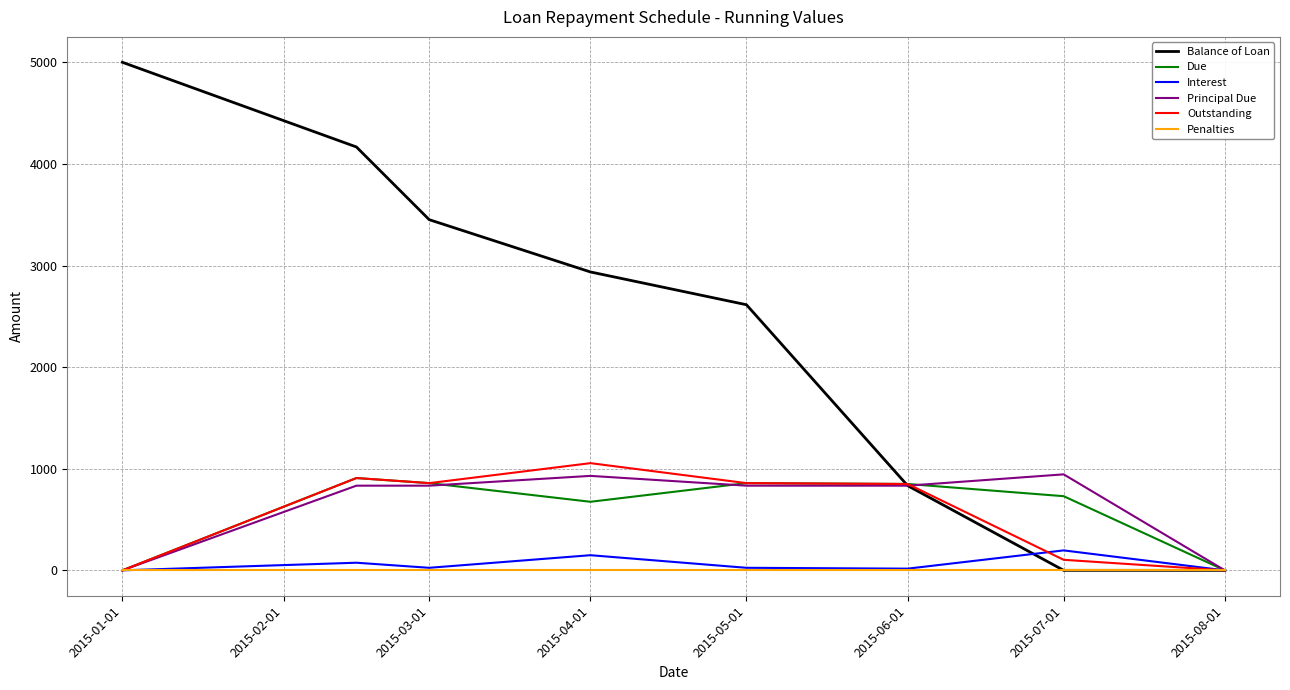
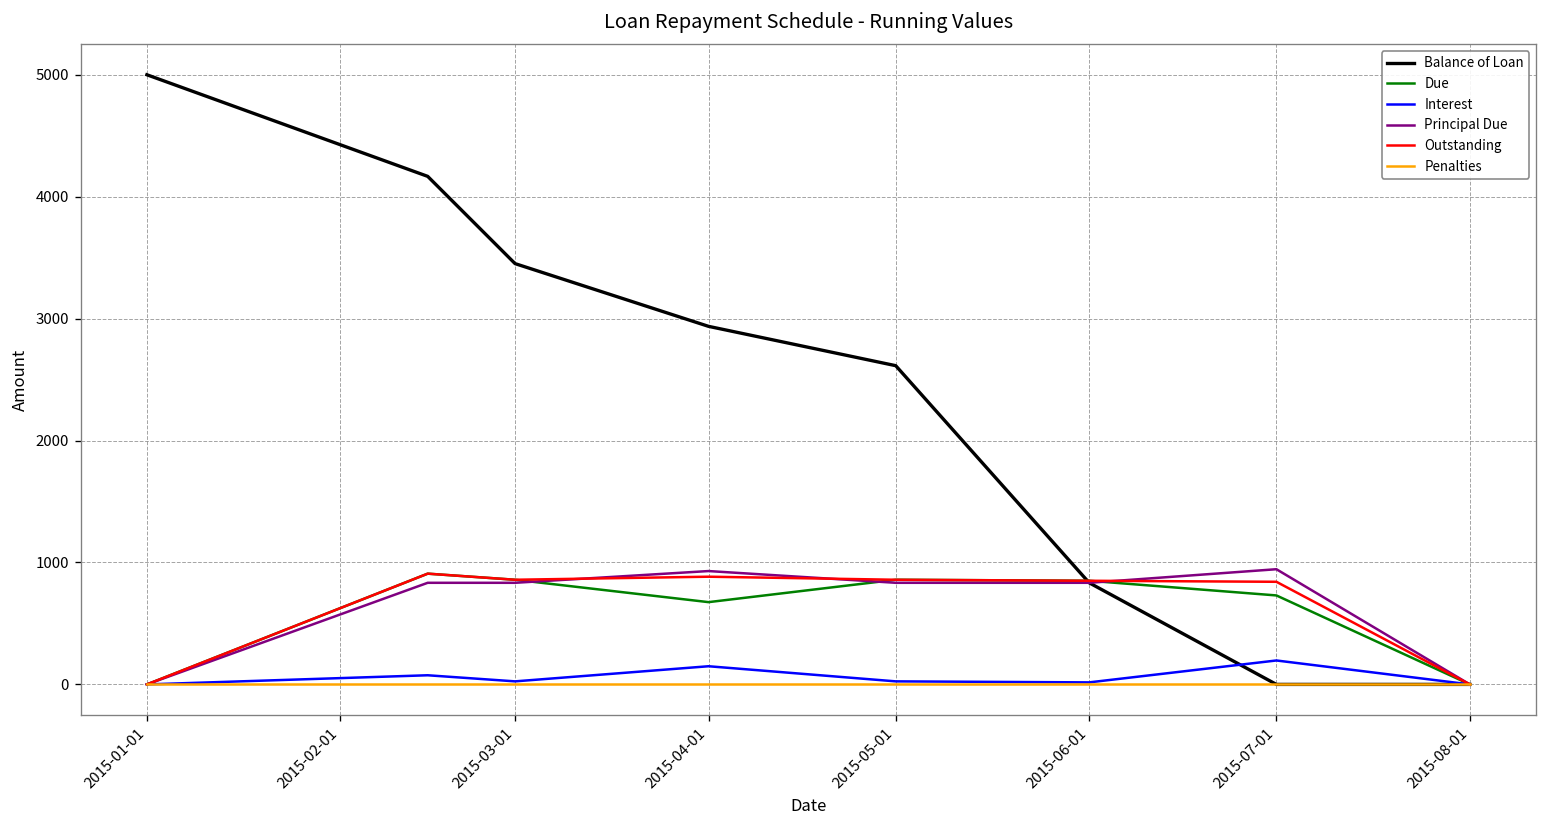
Outstanding, 2015-04-01: 1050 -> 880
Outstanding, 2015-07-01: 100 -> 840
